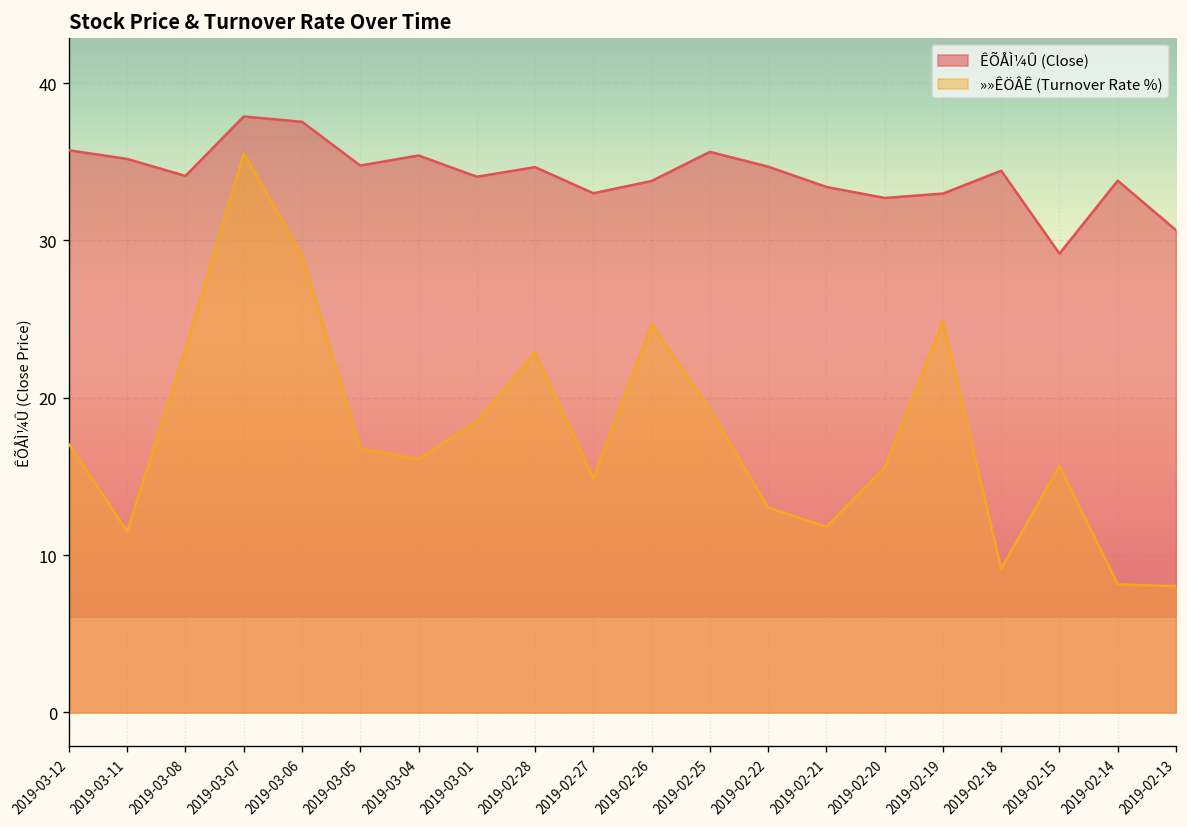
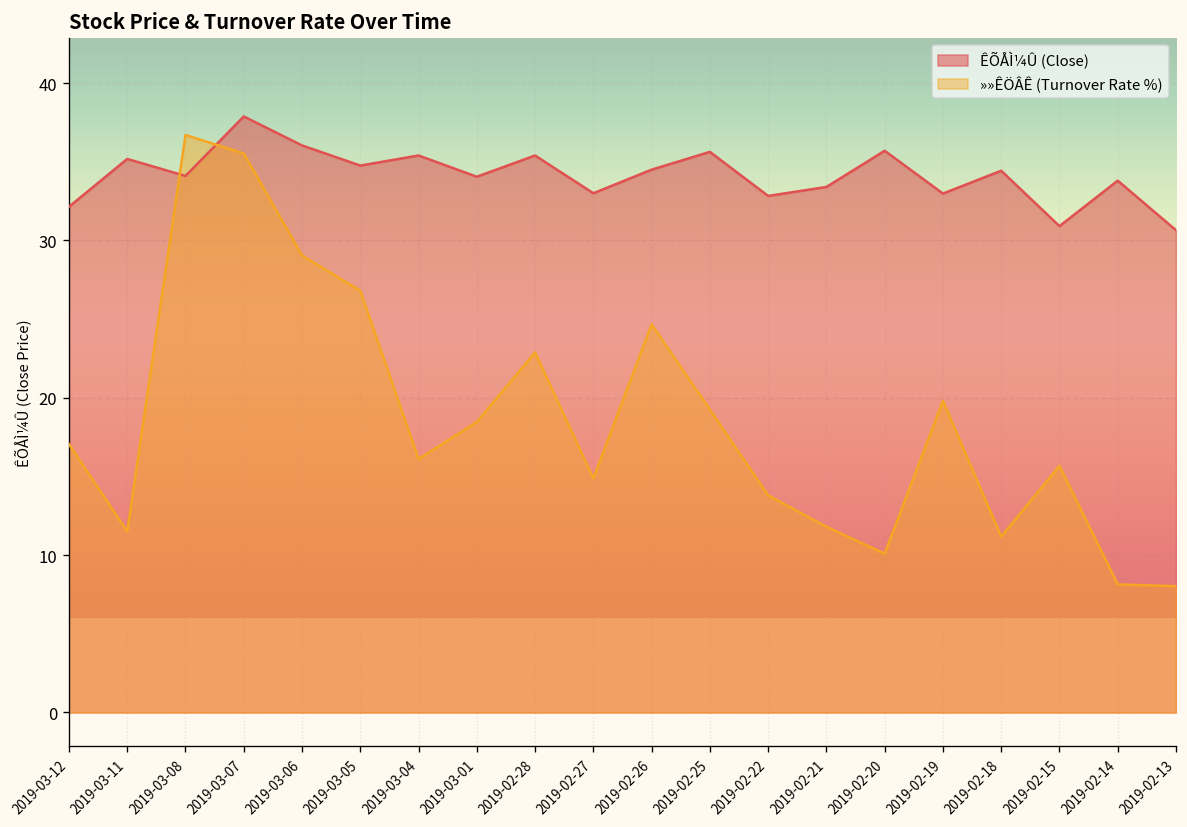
ÊÕÅÌ¼Û (Close), 2019-03-12: 35.7 -> 32.1
»»ÊÖÂÊ (Turnover Rate %), 2019-03-08: 23.1 -> 36.7
ÊÕÅÌ¼Û (Close), 2019-03-06: 37.5 -> 36.0
»»ÊÖÂÊ (Turnover Rate %), 2019-03-05: 16.8 -> 26.8
ÊÕÅÌ¼Û (Close), 2019-02-28: 34.7 -> 35.4
ÊÕÅÌ¼Û (Close), 2019-02-26: 33.8 -> 34.5
ÊÕÅÌ¼Û (Close), 2019-02-22: 34.7 -> 32.8
»»ÊÖÂÊ (Turnover Rate %), 2019-02-22: 13.0 -> 13.8
ÊÕÅÌ¼Û (Close), 2019-02-20: 32.7 -> 35.7
»»ÊÖÂÊ (Turnover Rate %), 2019-02-20: 15.6 -> 10.1
»»ÊÖÂÊ (Turnover Rate %), 2019-02-19: 24.8 -> 19.8
»»ÊÖÂÊ (Turnover Rate %), 2019-02-18: 9.1 -> 11.2
ÊÕÅÌ¼Û (Close), 2019-02-15: 29.2 -> 30.9
